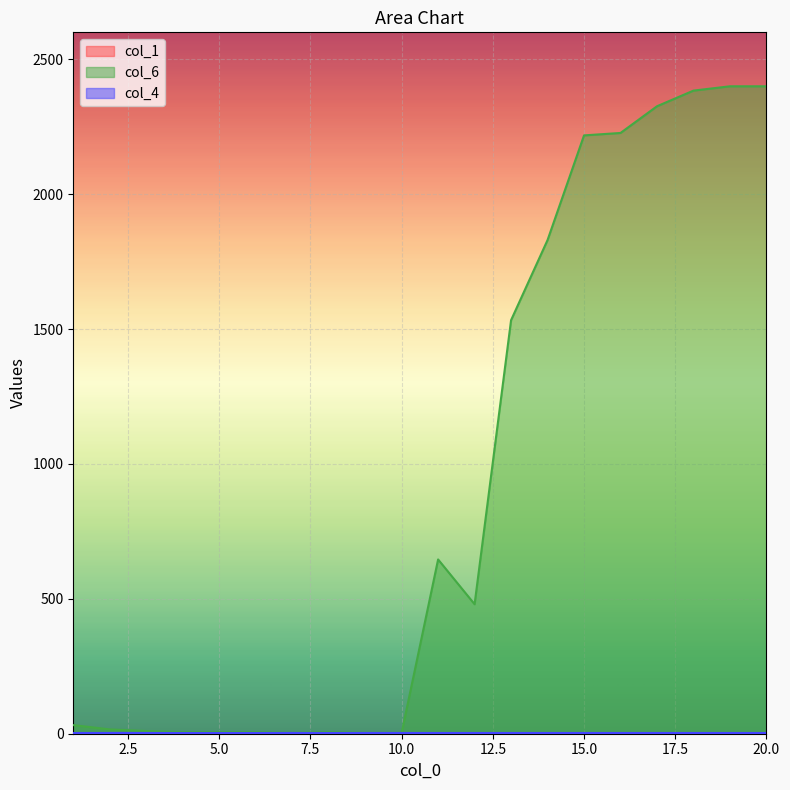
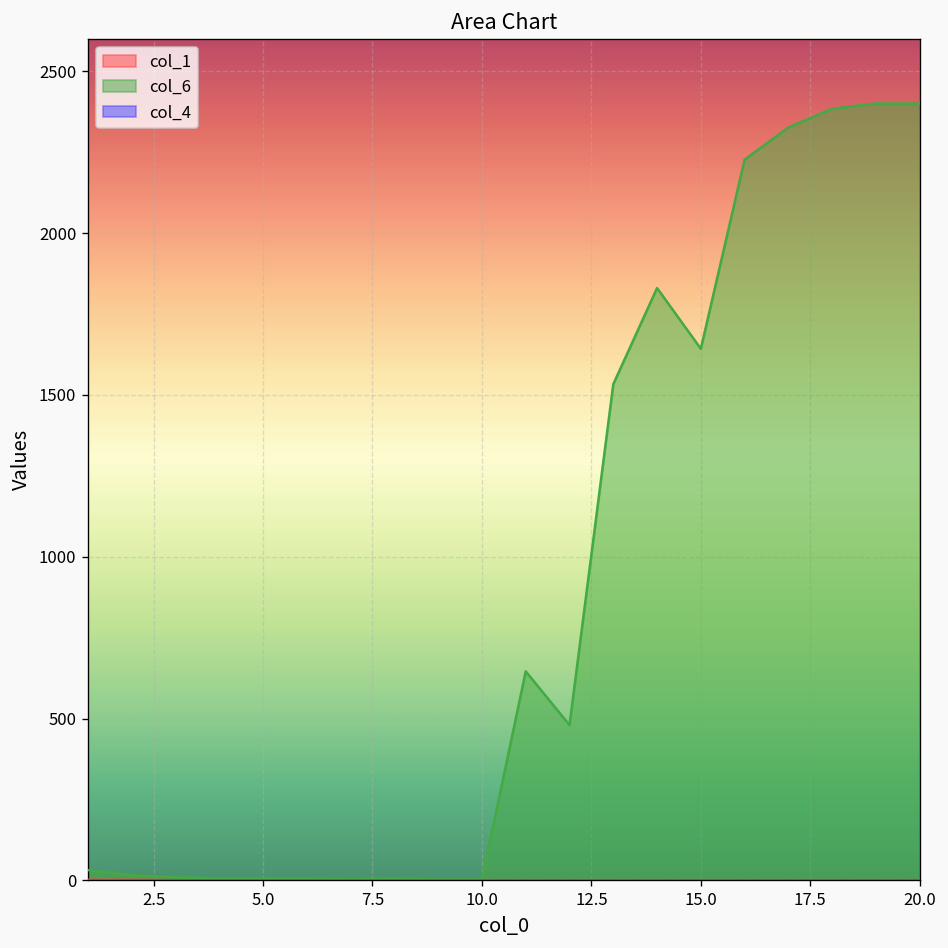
col_6, 15.0: 2220 -> 1640
